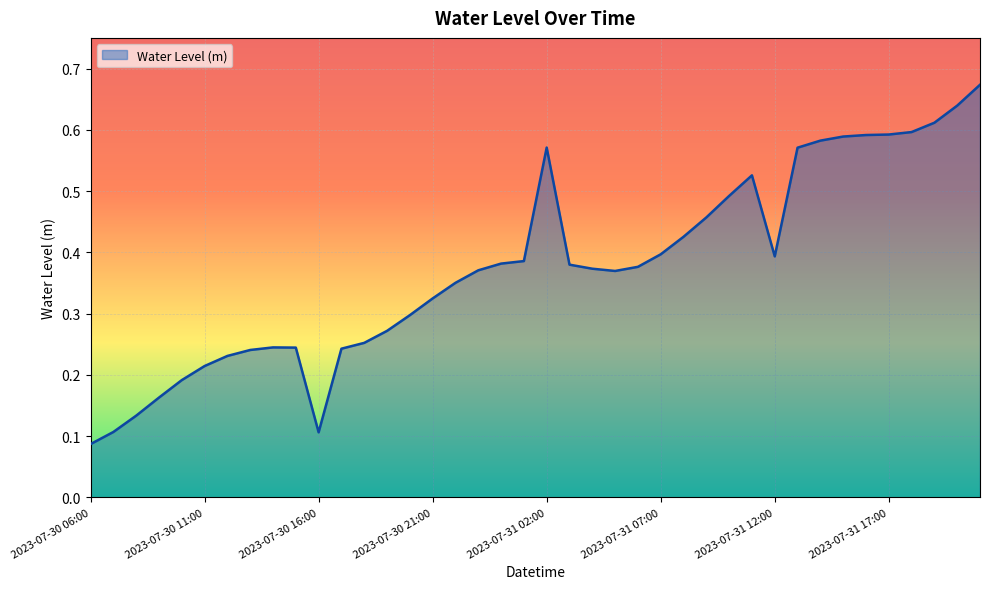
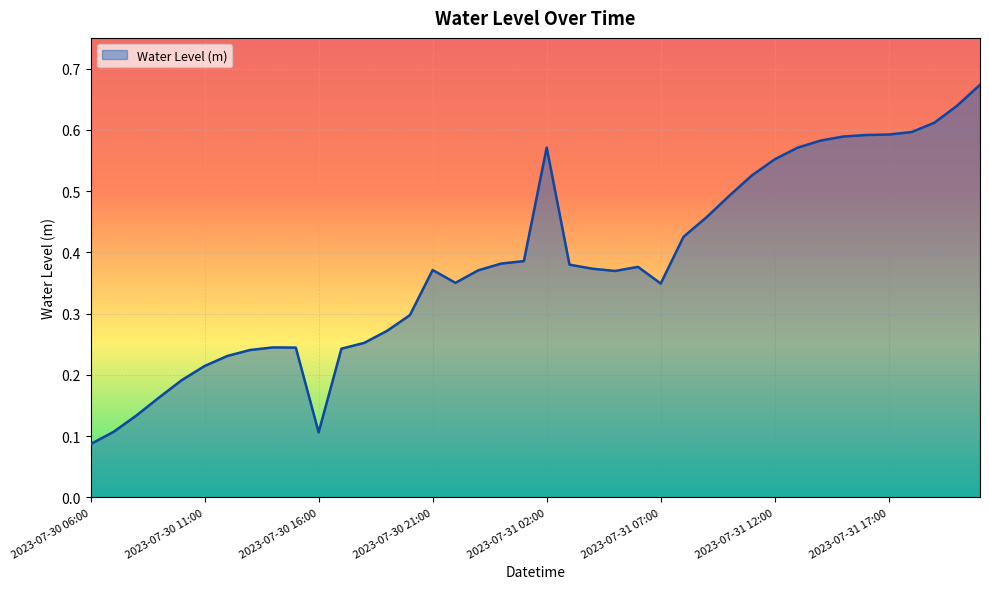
2023-07-30 21:00: 0.32 -> 0.37
2023-07-31 07:00: 0.40 -> 0.35
2023-07-31 12:00: 0.39 -> 0.55
